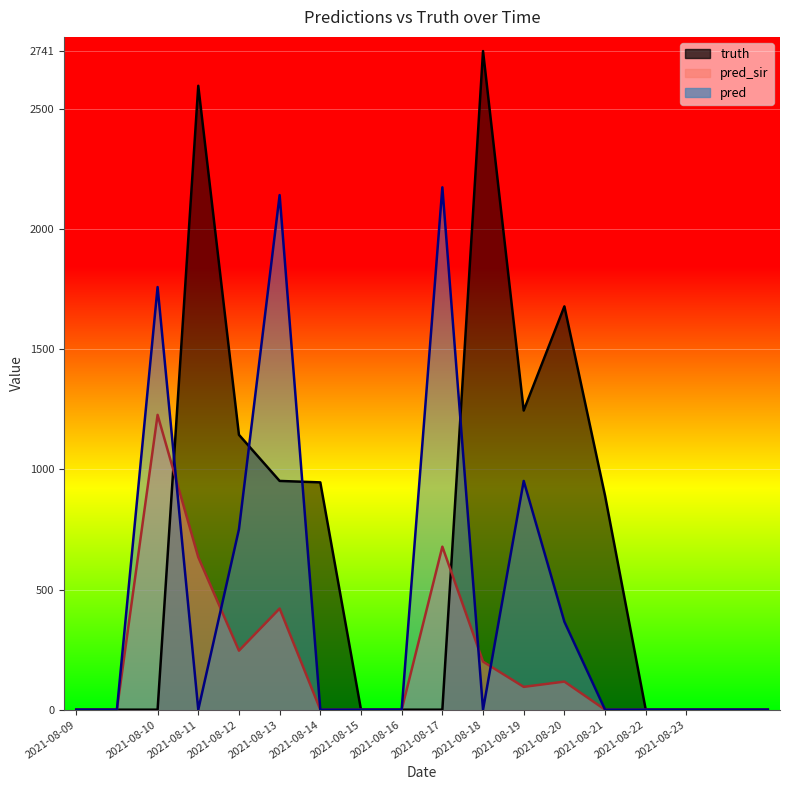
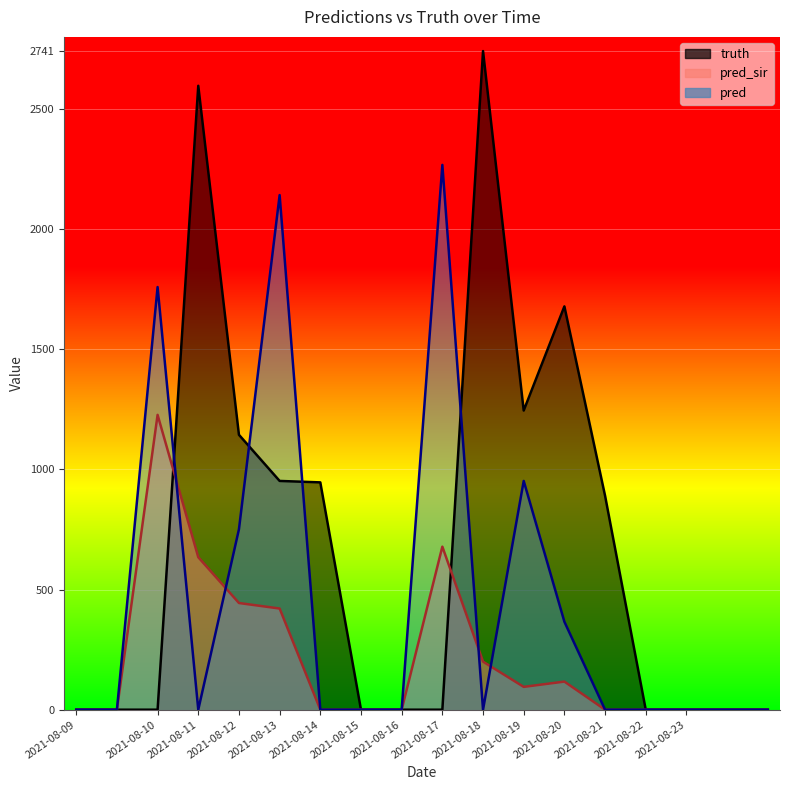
pred_sir, 2021-08-12: 250 -> 440
pred, 2021-08-17: 2170 -> 2270
